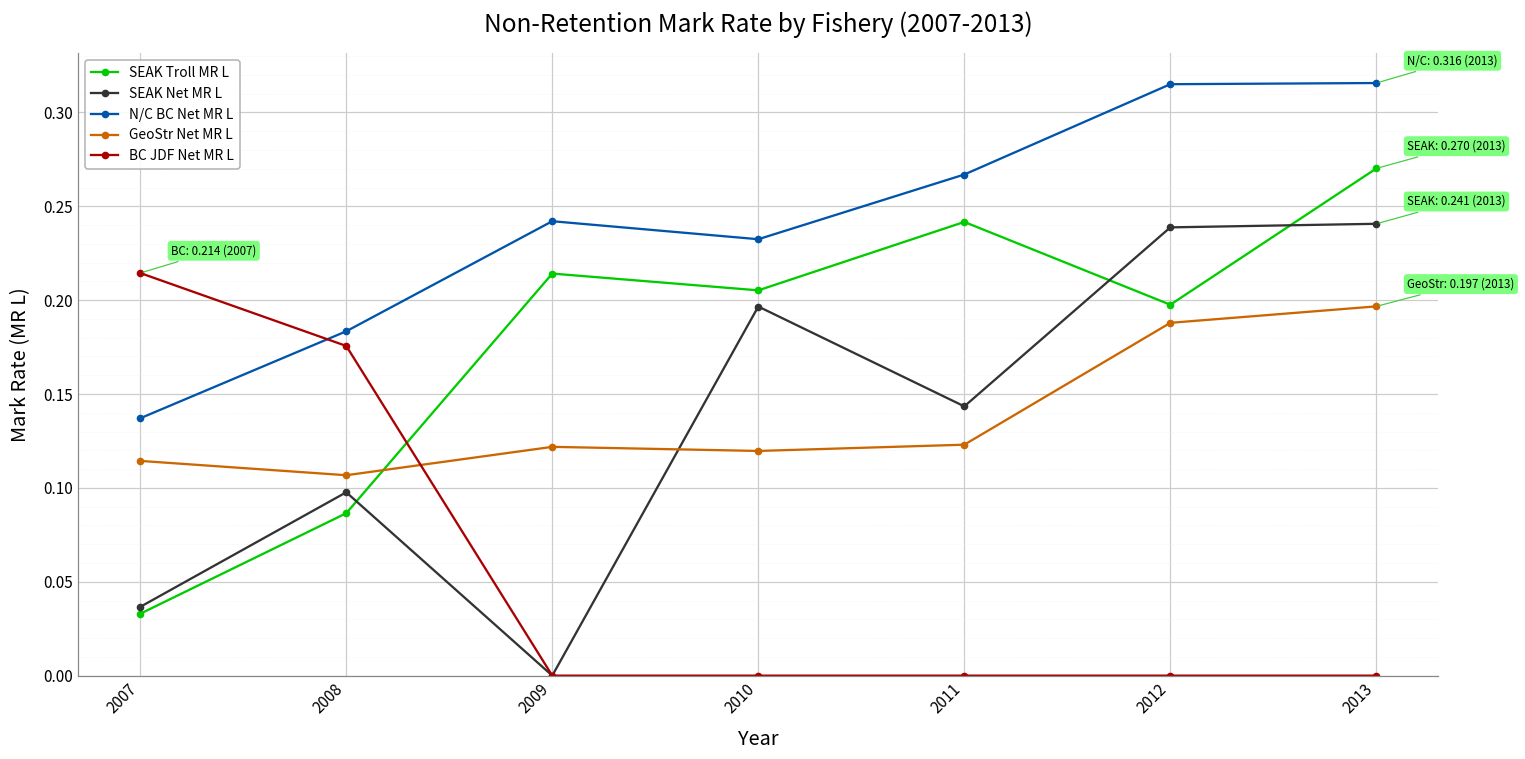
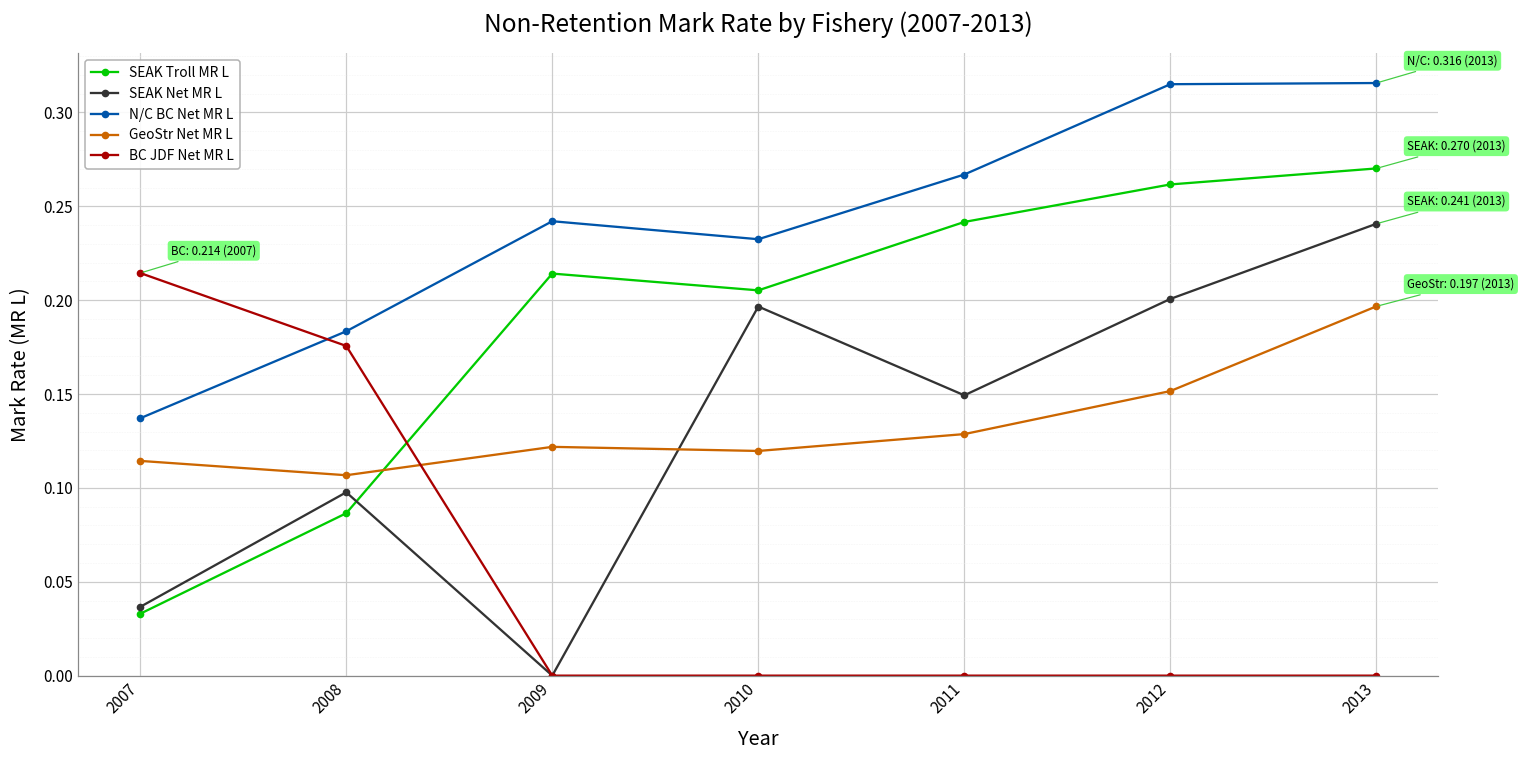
SEAK Net MR L, 2011: 0.143 -> 0.149
GeoStr Net MR L, 2011: 0.123 -> 0.129
SEAK Troll MR L, 2012: 0.198 -> 0.262
SEAK Net MR L, 2012: 0.239 -> 0.201
GeoStr Net MR L, 2012: 0.188 -> 0.152
